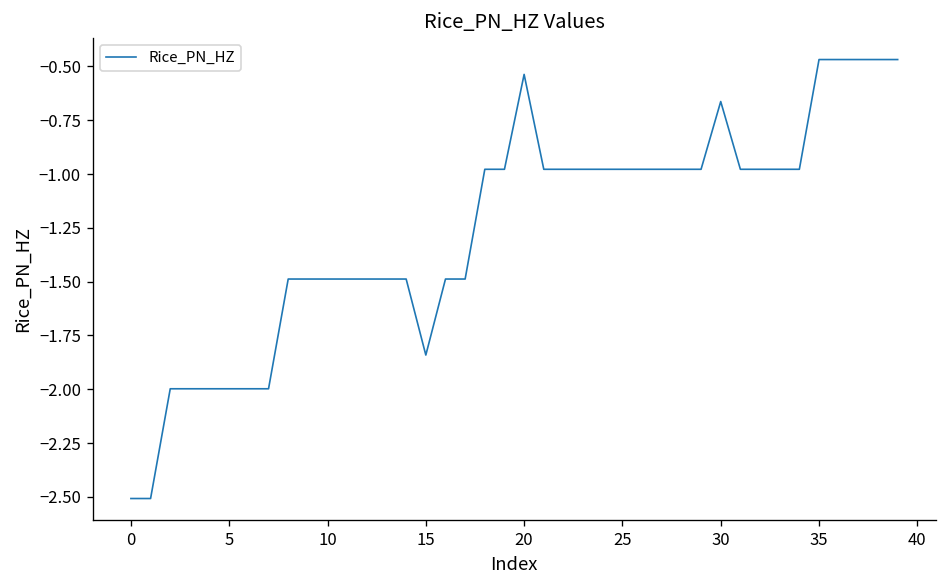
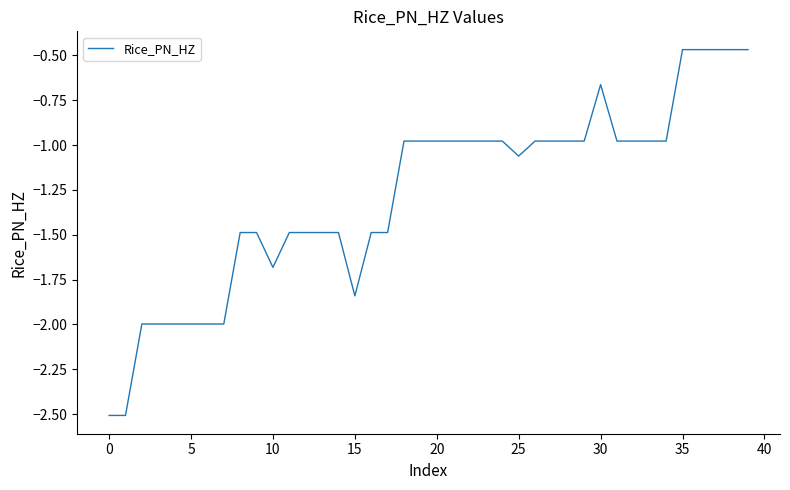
10: -1.49 -> -1.68
20: -0.54 -> -0.98
25: -0.98 -> -1.06
